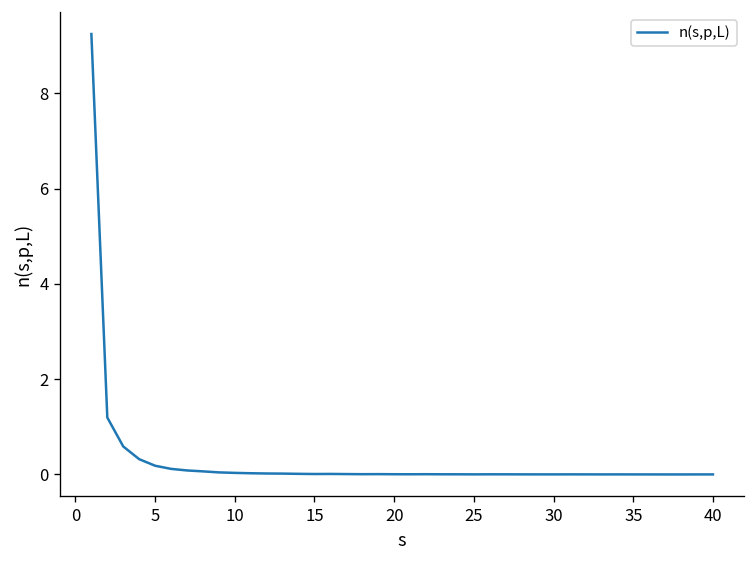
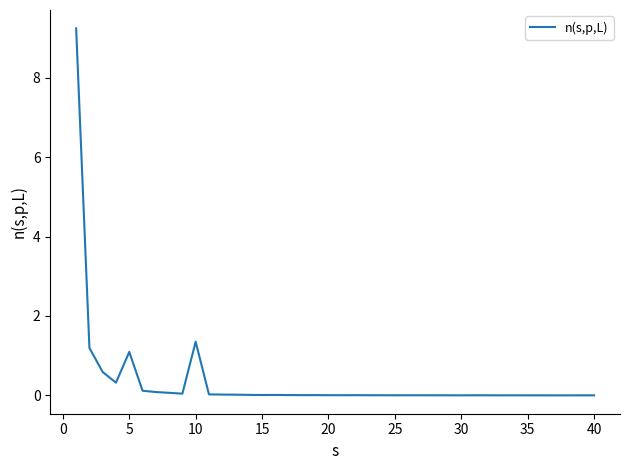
5: 0.2 -> 1.1
10: 0.0 -> 1.4
